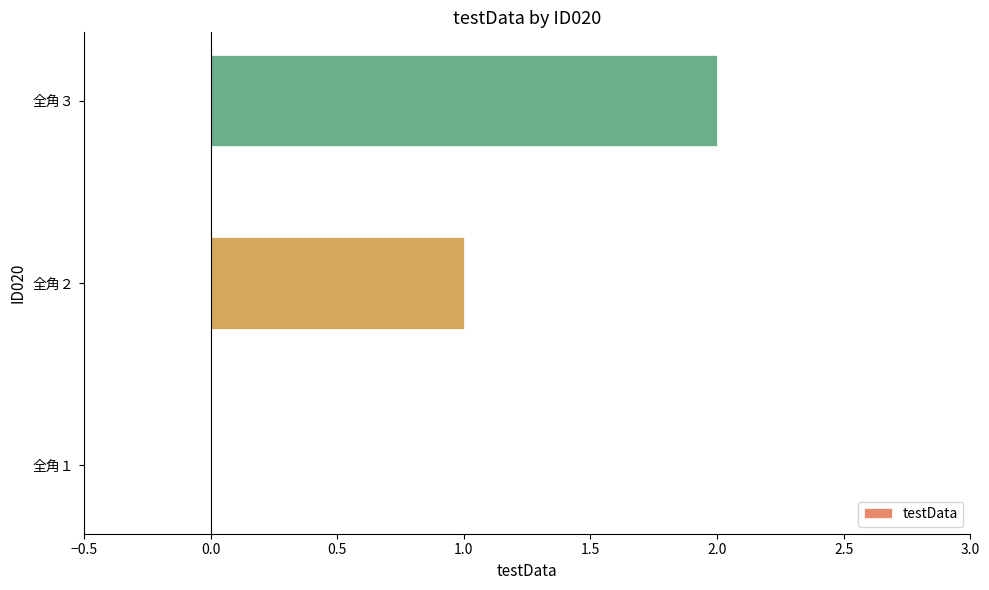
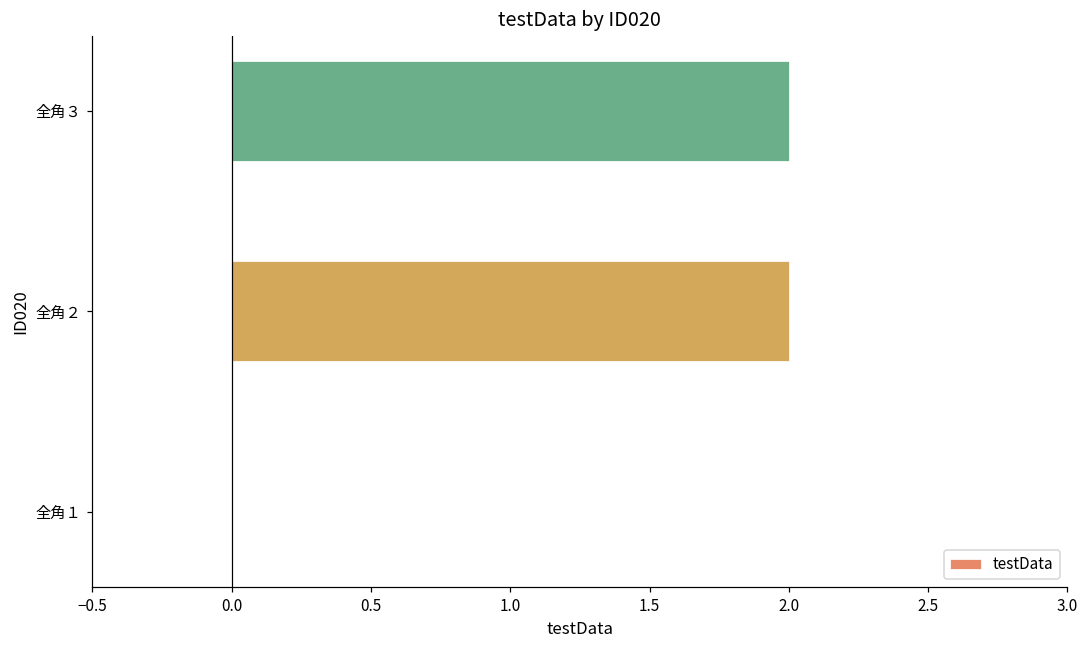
全角２: 1 -> 2
